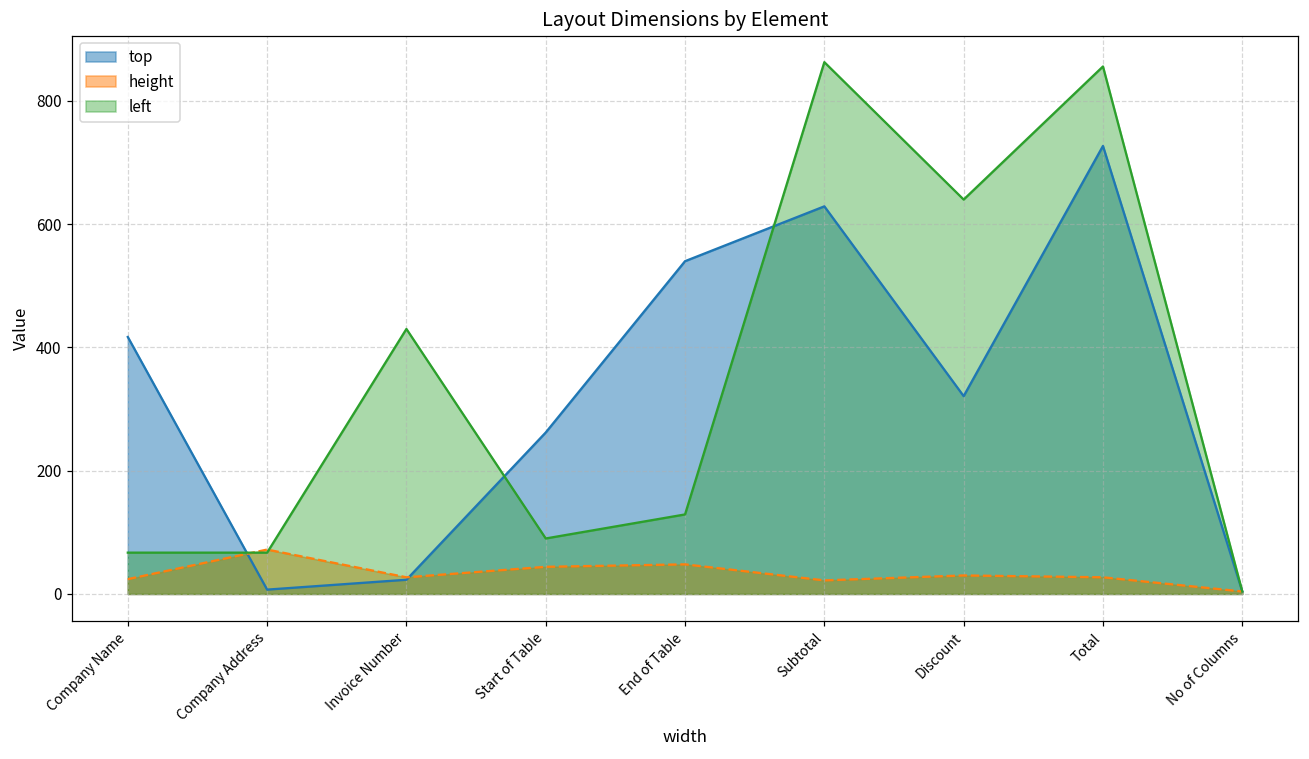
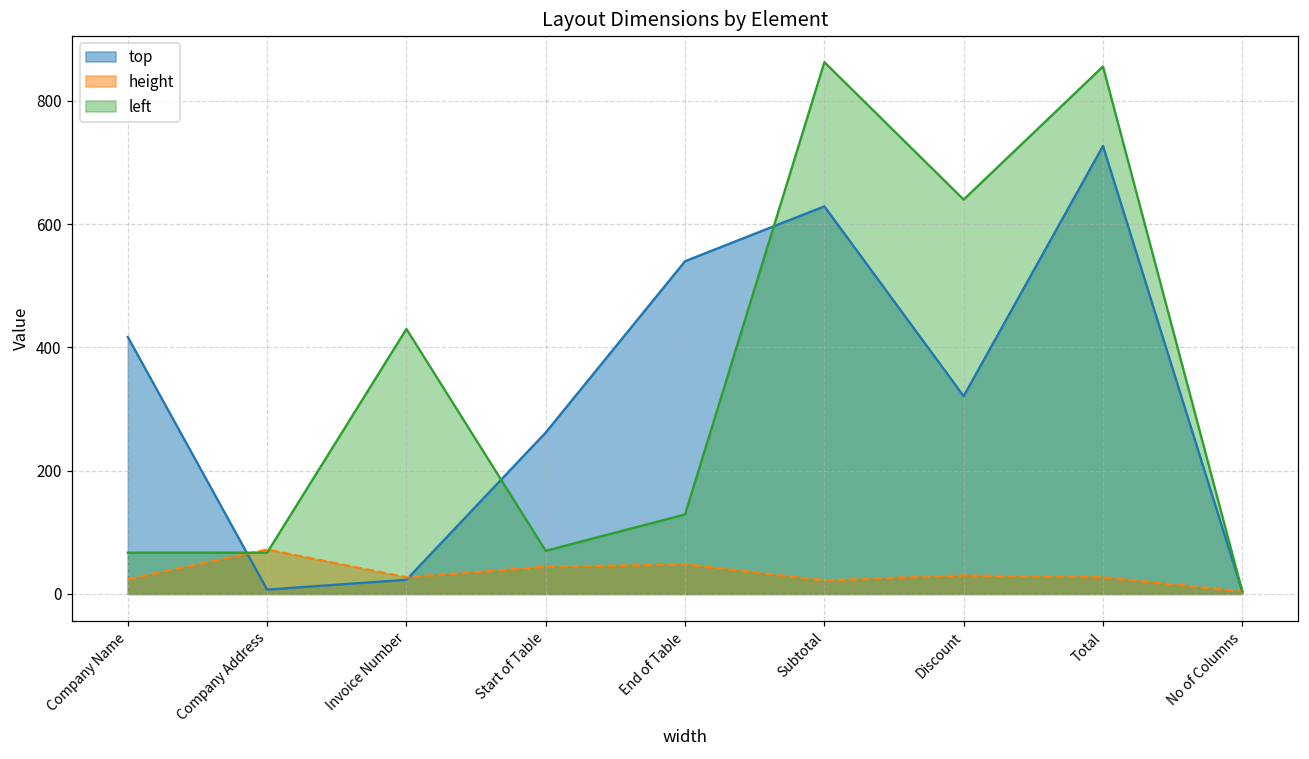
left, Start of Table: 90 -> 70
